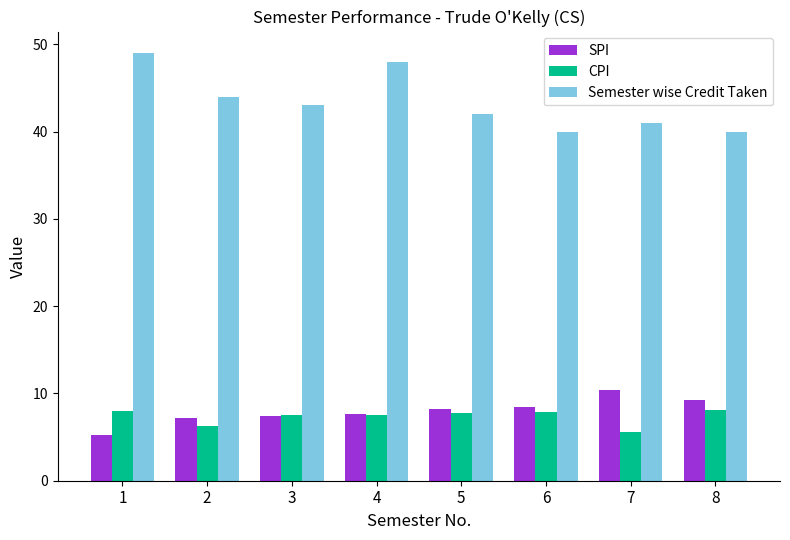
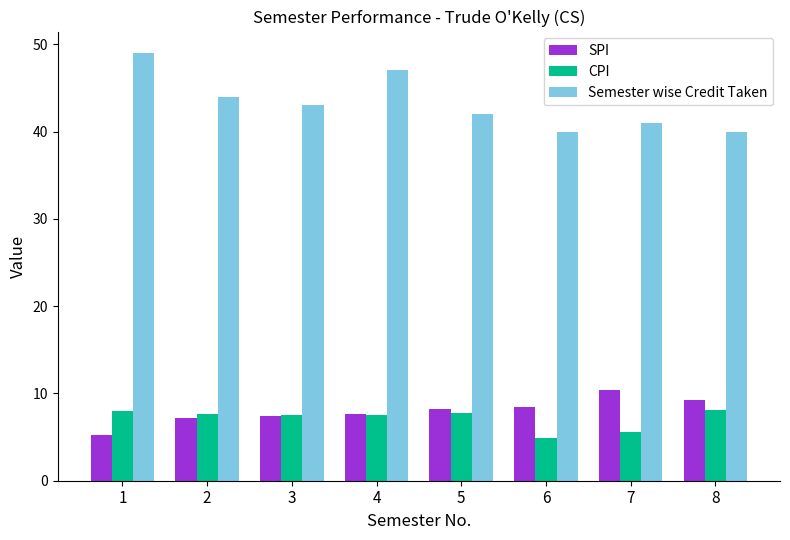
CPI, 2: 6 -> 8
Semester wise Credit Taken, 4: 48 -> 47
CPI, 6: 8 -> 5
